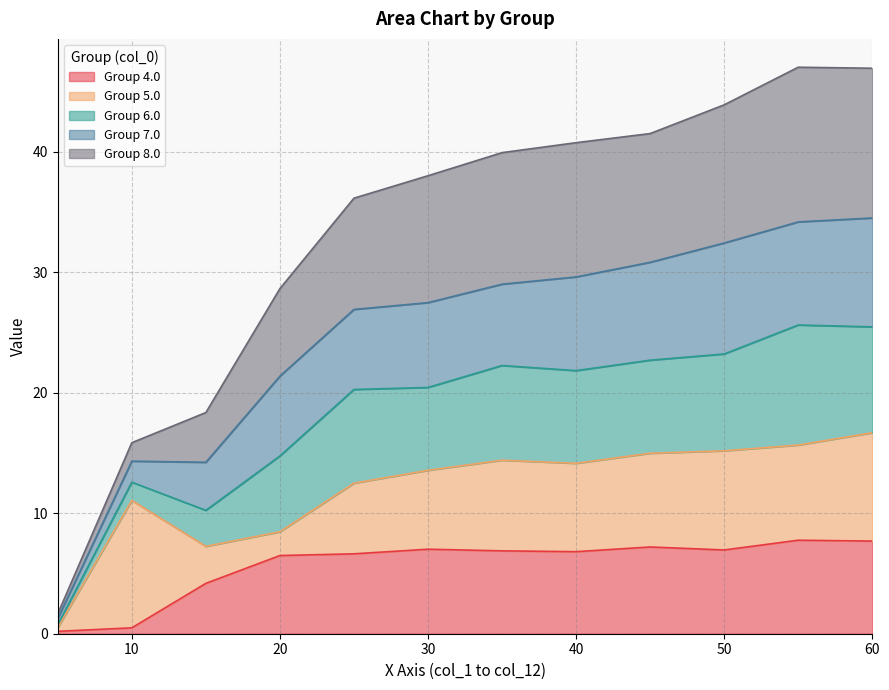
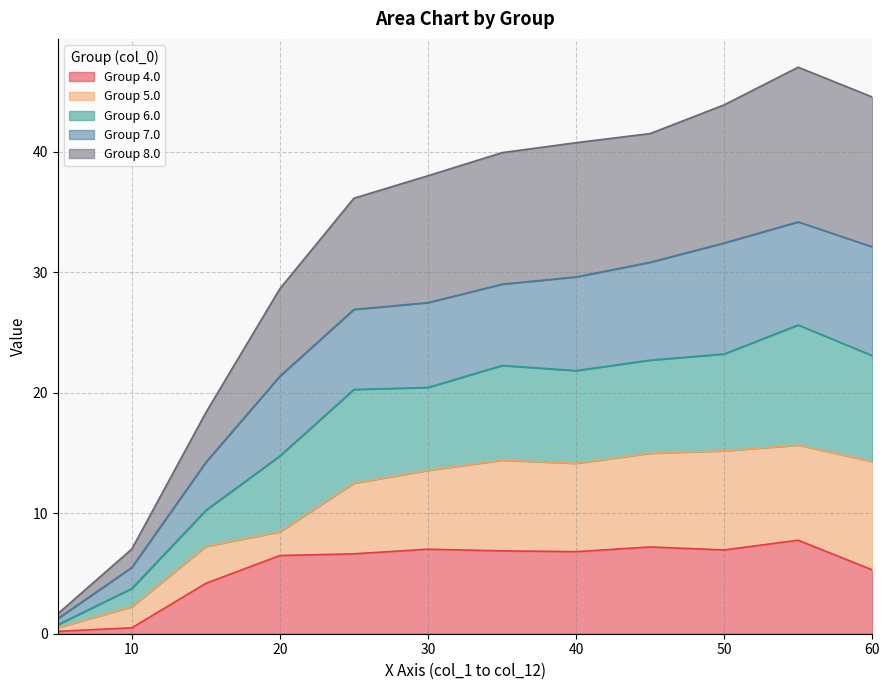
Group 5.0, 10: 10.6 -> 1.8
Group 4.0, 60: 7.7 -> 5.3
